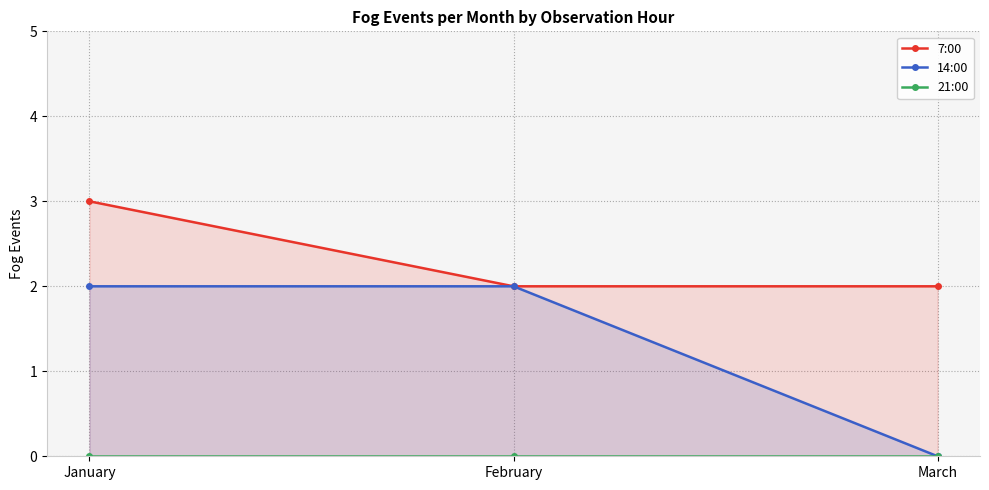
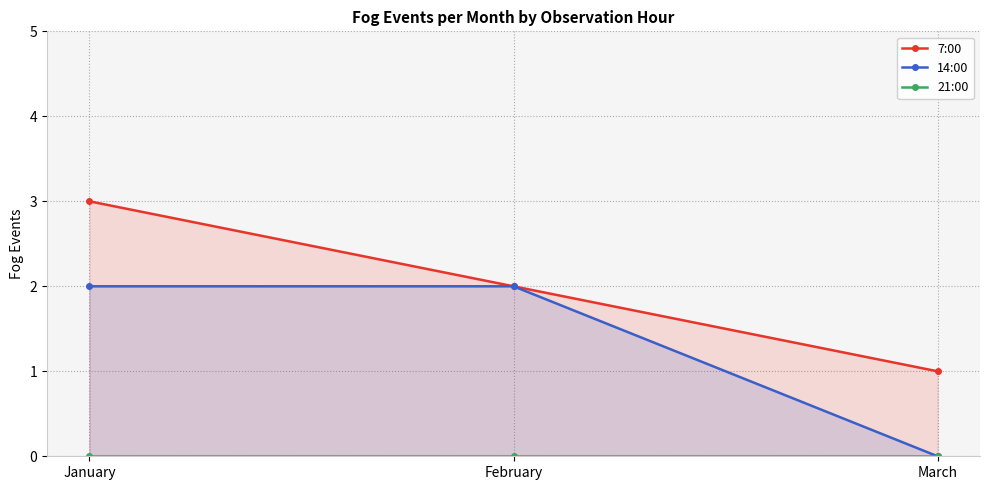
7:00, March: 2 -> 1
